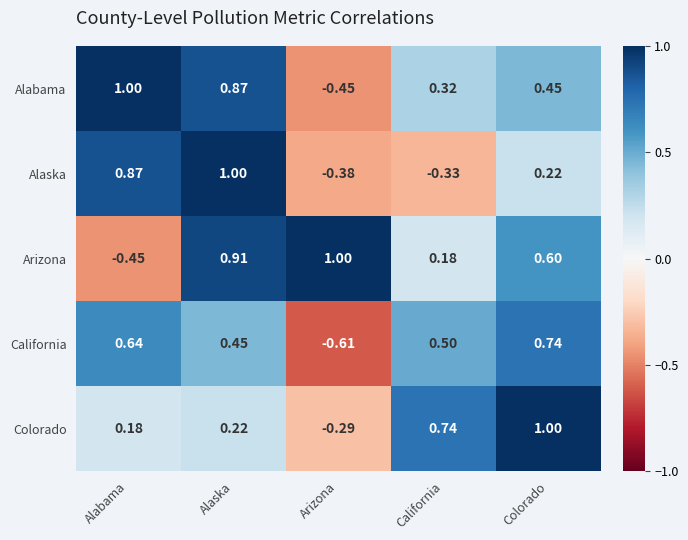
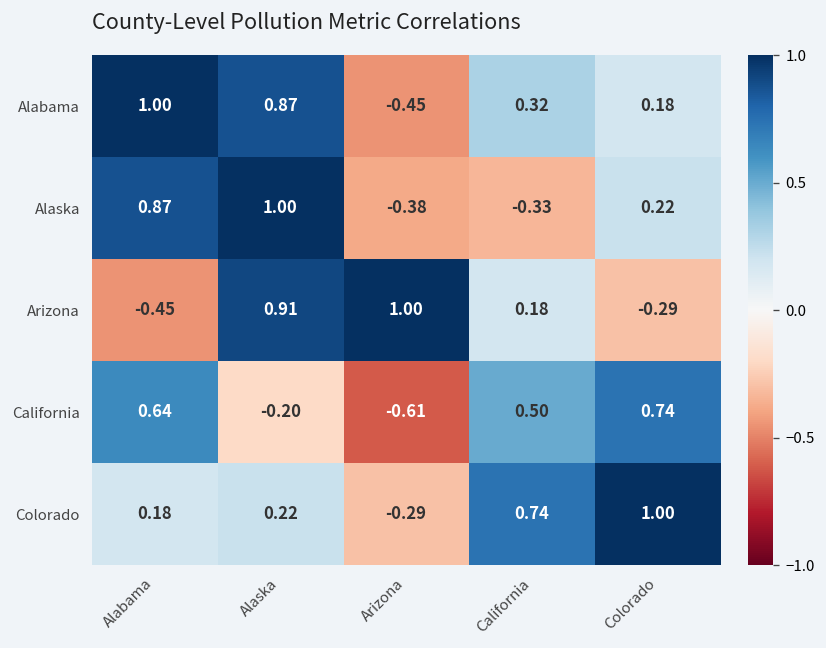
Alabama, Colorado: 0.45 -> 0.18
Arizona, Colorado: 0.60 -> -0.29
California, Alaska: 0.45 -> -0.20
